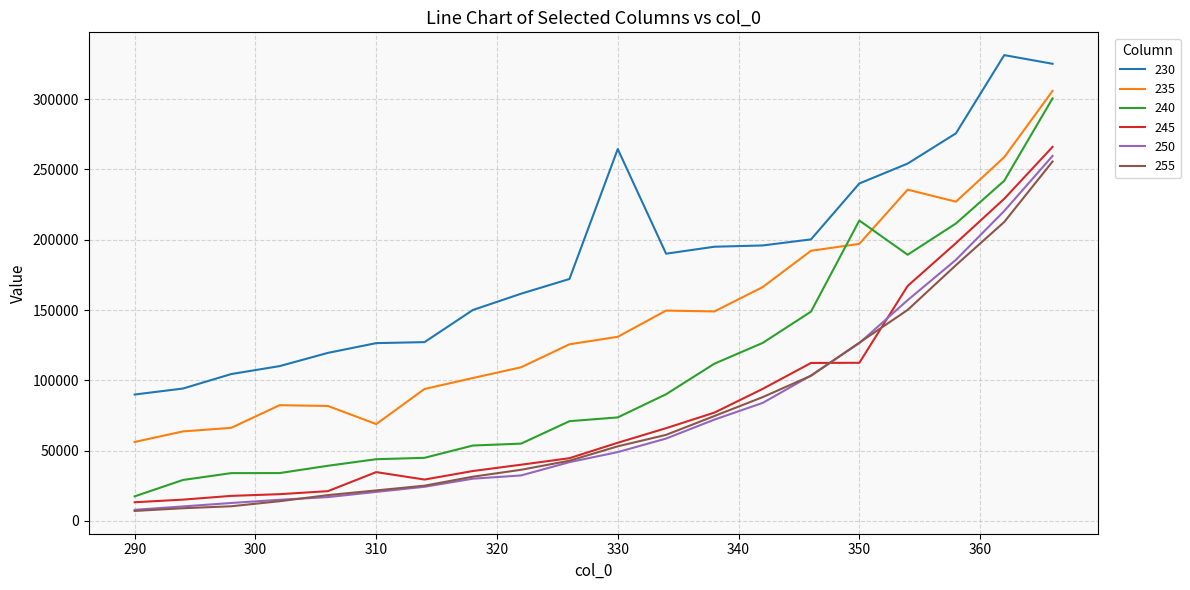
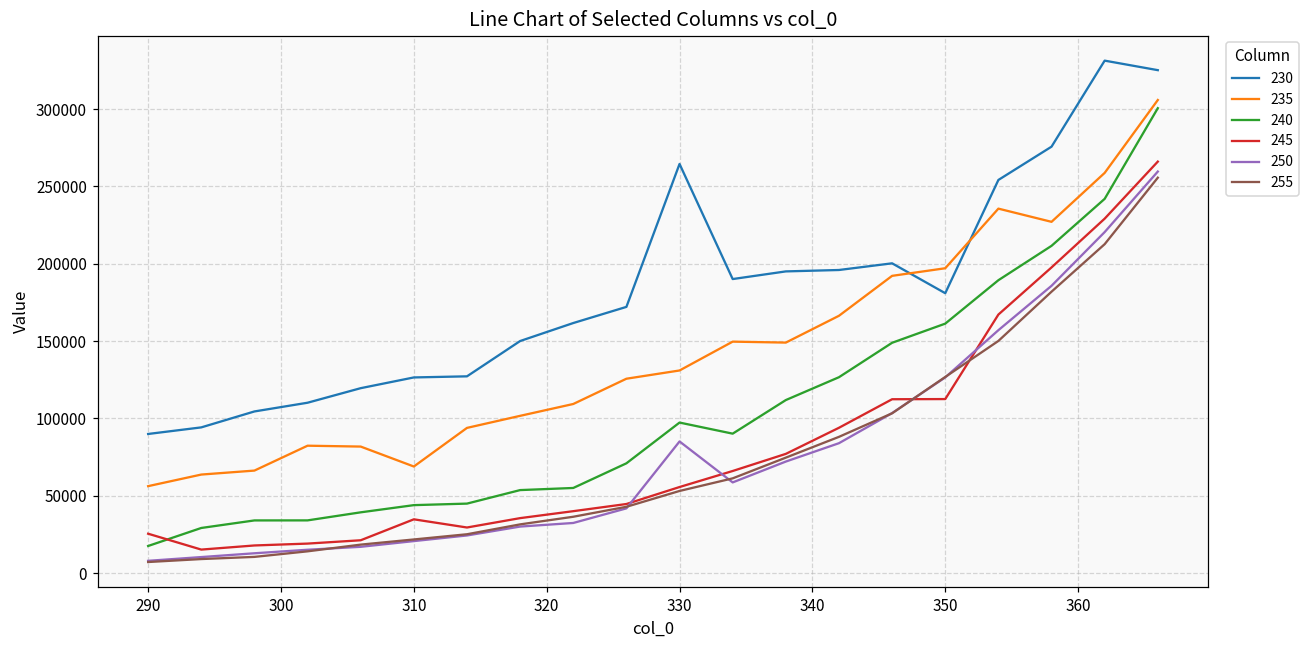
245, 290: 13000 -> 25000
240, 330: 74000 -> 97000
250, 330: 49000 -> 85000
230, 350: 240000 -> 181000
240, 350: 214000 -> 161000
